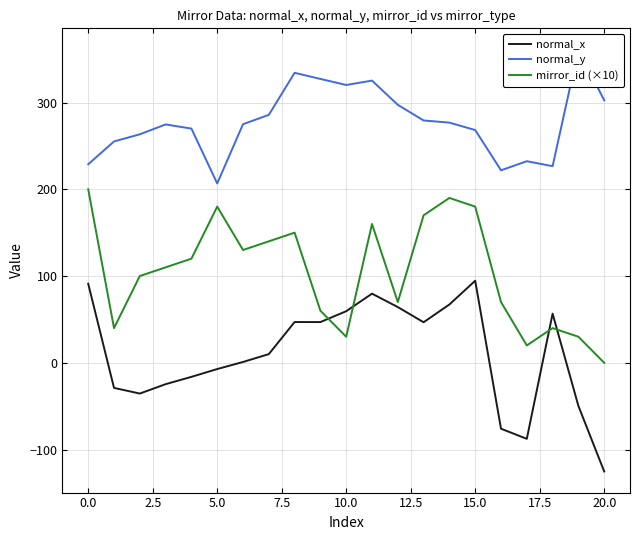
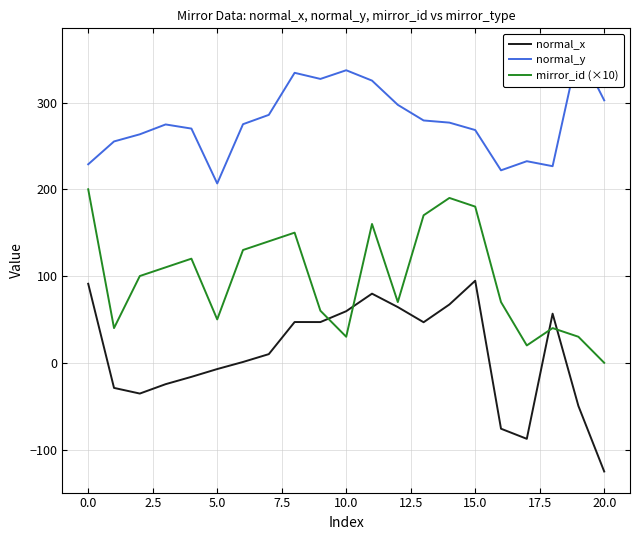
mirror_id (×10), 5.0: 180 -> 50
normal_y, 10.0: 320 -> 340
